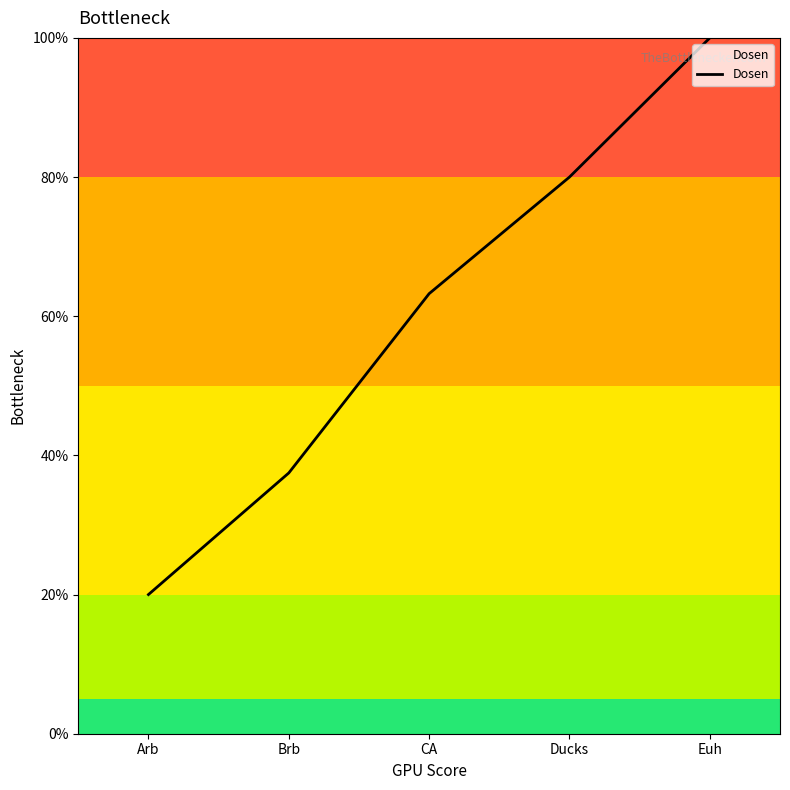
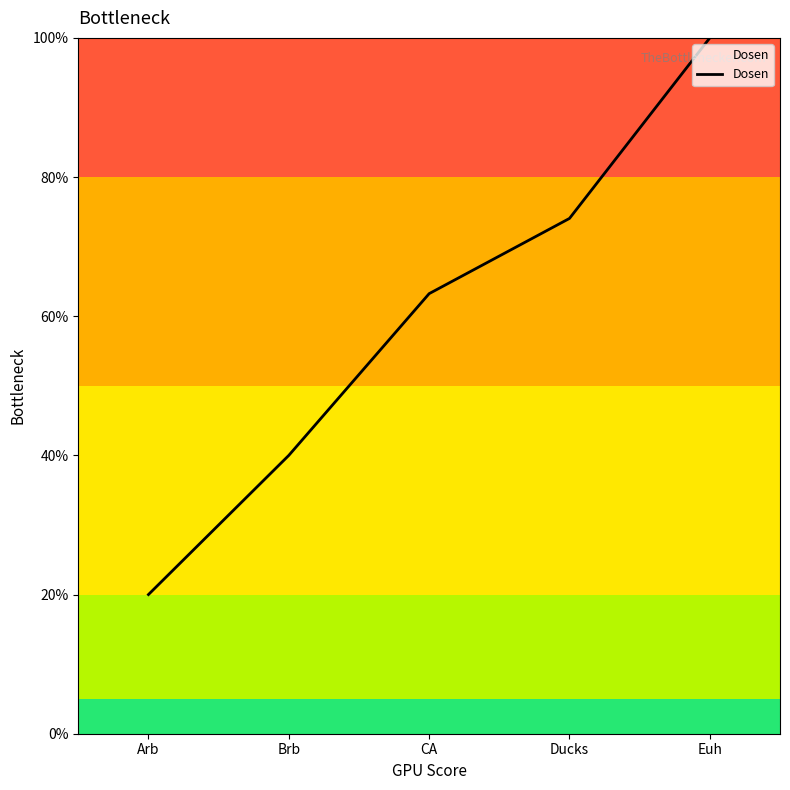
Brb: 37% -> 40%
Ducks: 80% -> 74%
